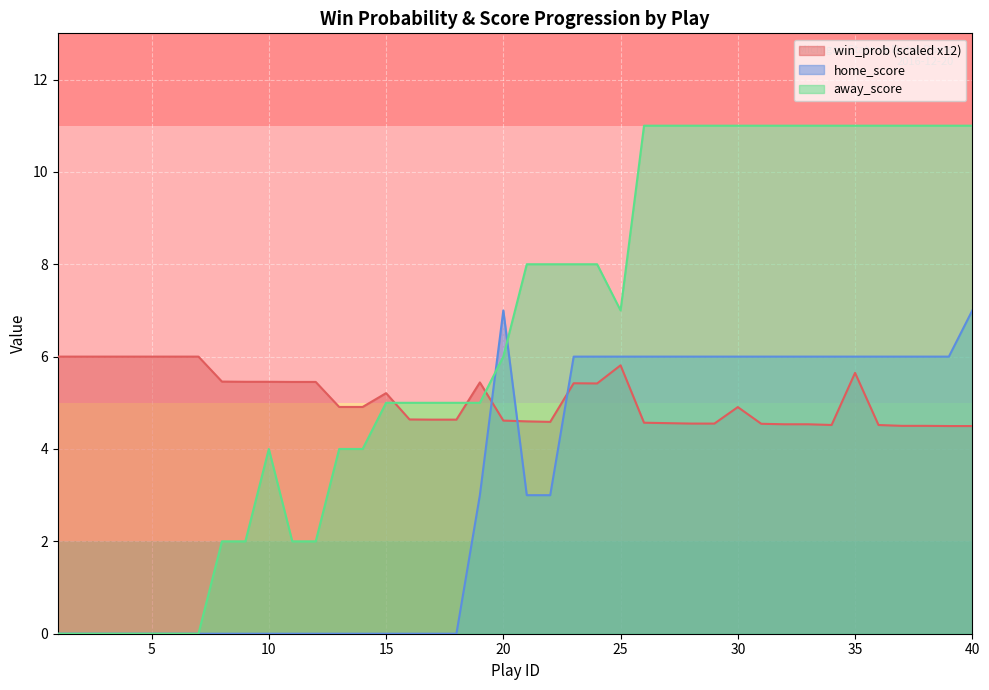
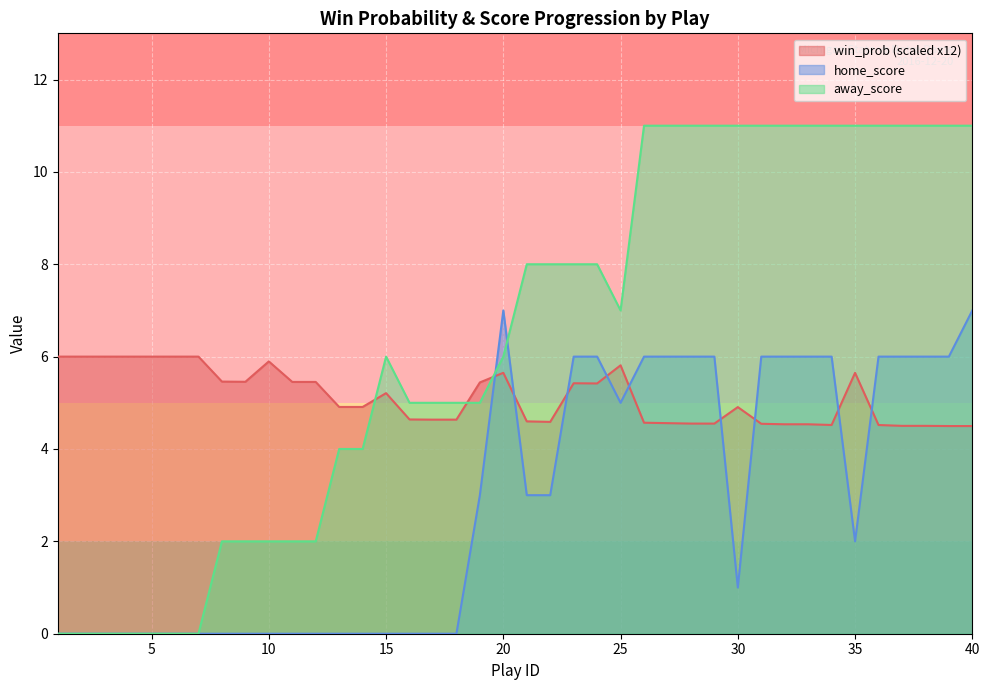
win_prob (scaled x12), 10: 5.5 -> 5.9
away_score, 10: 4 -> 2
away_score, 15: 5 -> 6
win_prob (scaled x12), 20: 4.6 -> 5.6
home_score, 25: 6 -> 5
home_score, 30: 6 -> 1
home_score, 35: 6 -> 2
